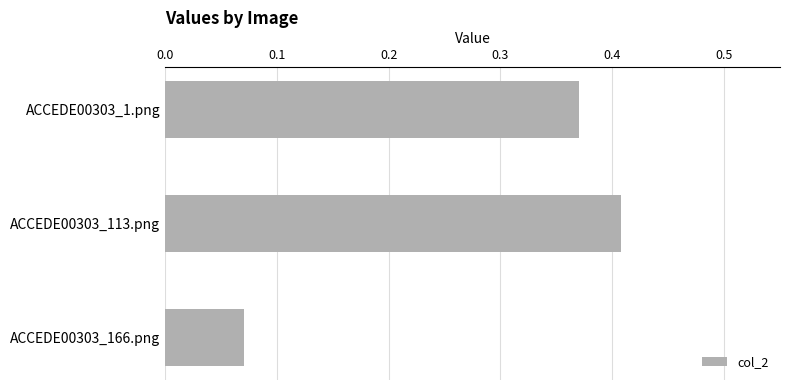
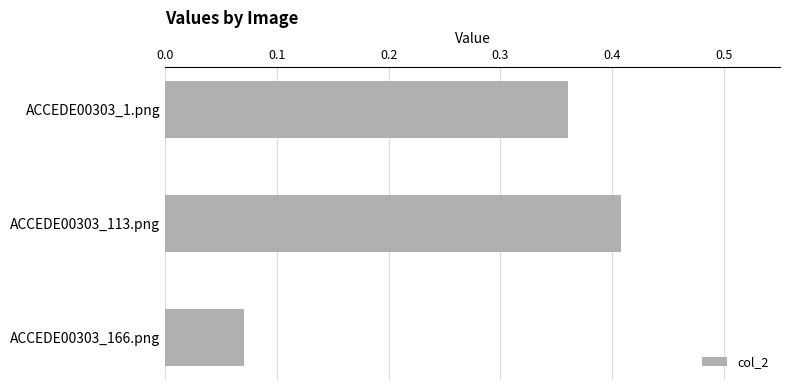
ACCEDE00303_1.png: 0.371 -> 0.360
